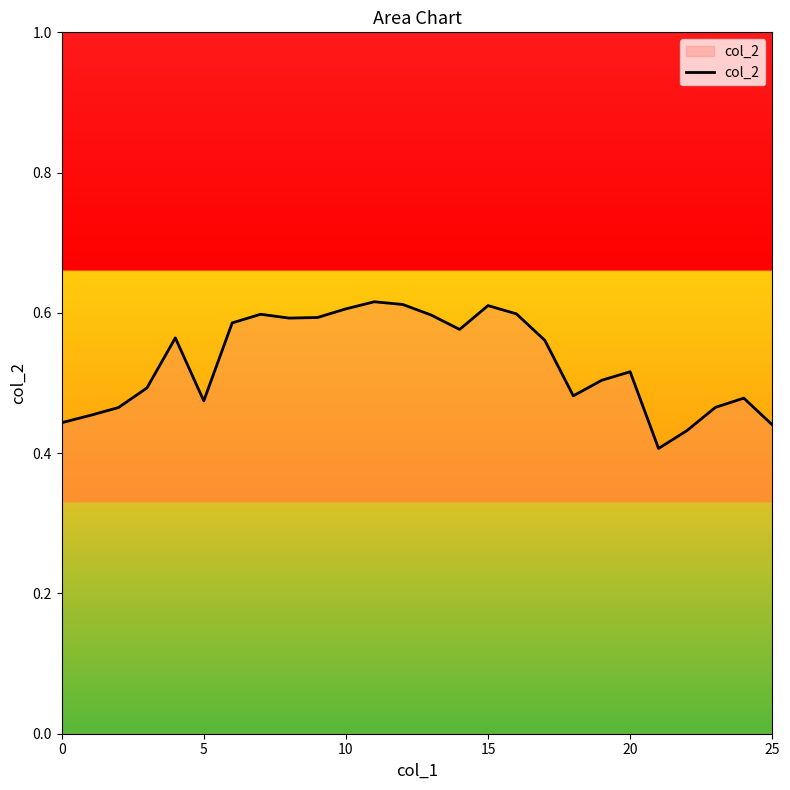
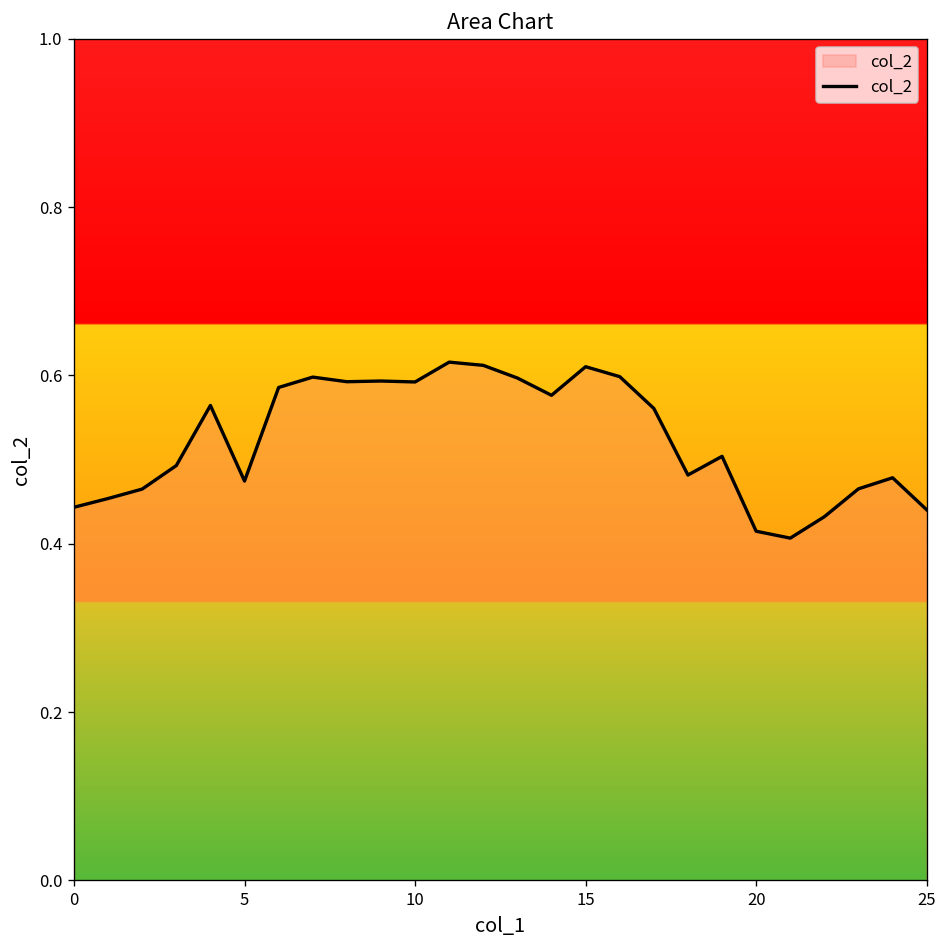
10: 0.61 -> 0.59
20: 0.52 -> 0.41
